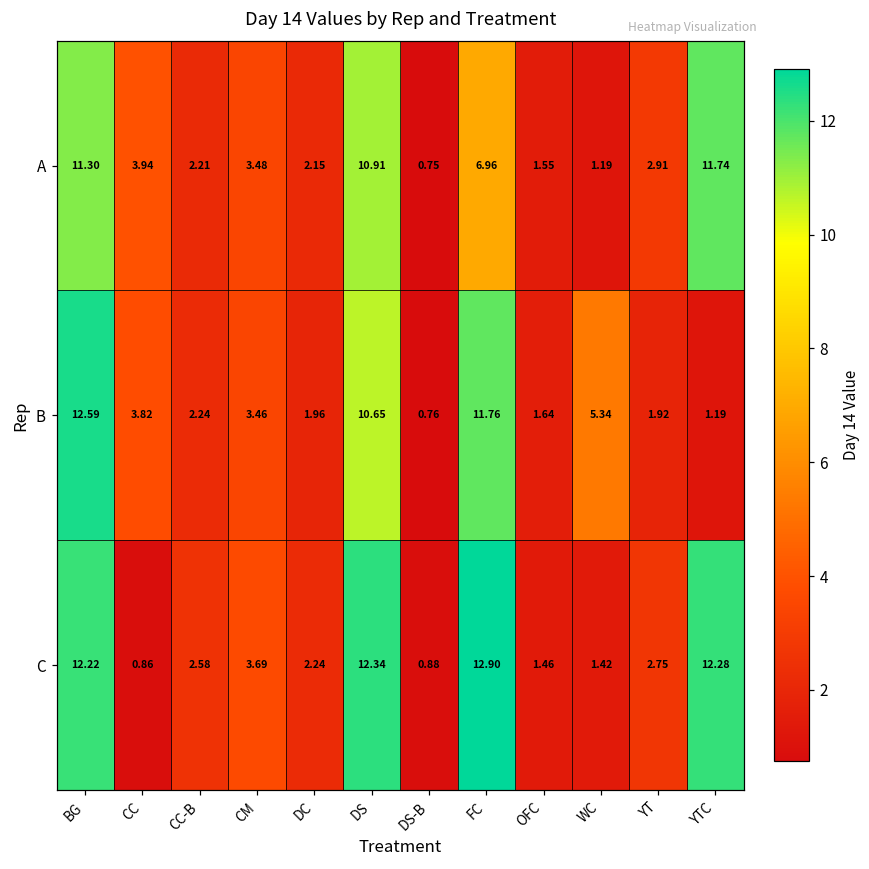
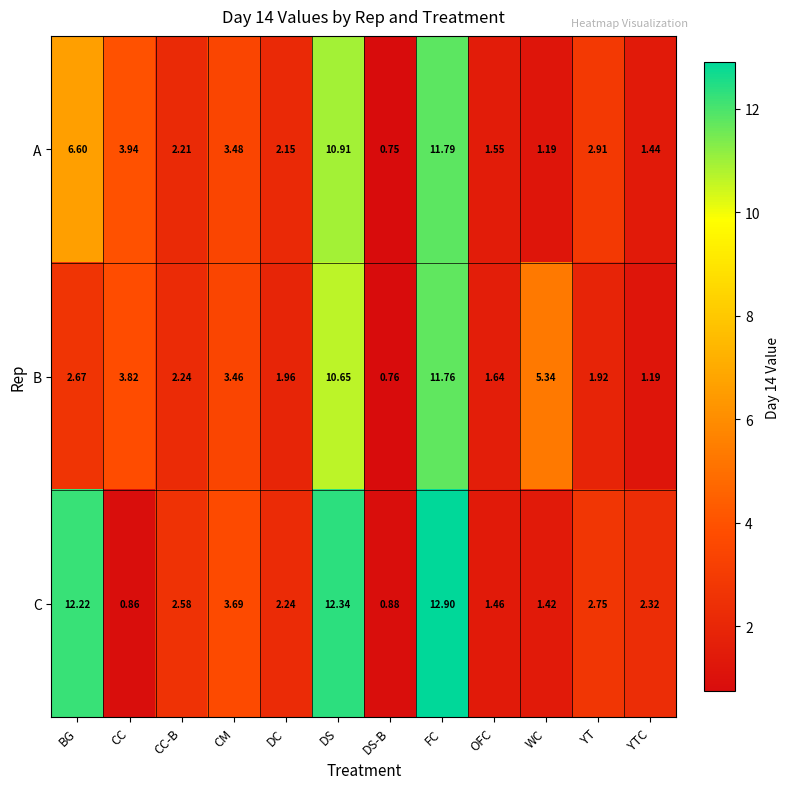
A, BG: 11.30 -> 6.60
A, FC: 6.96 -> 11.79
A, YTC: 11.74 -> 1.44
B, BG: 12.59 -> 2.67
C, YTC: 12.28 -> 2.32
